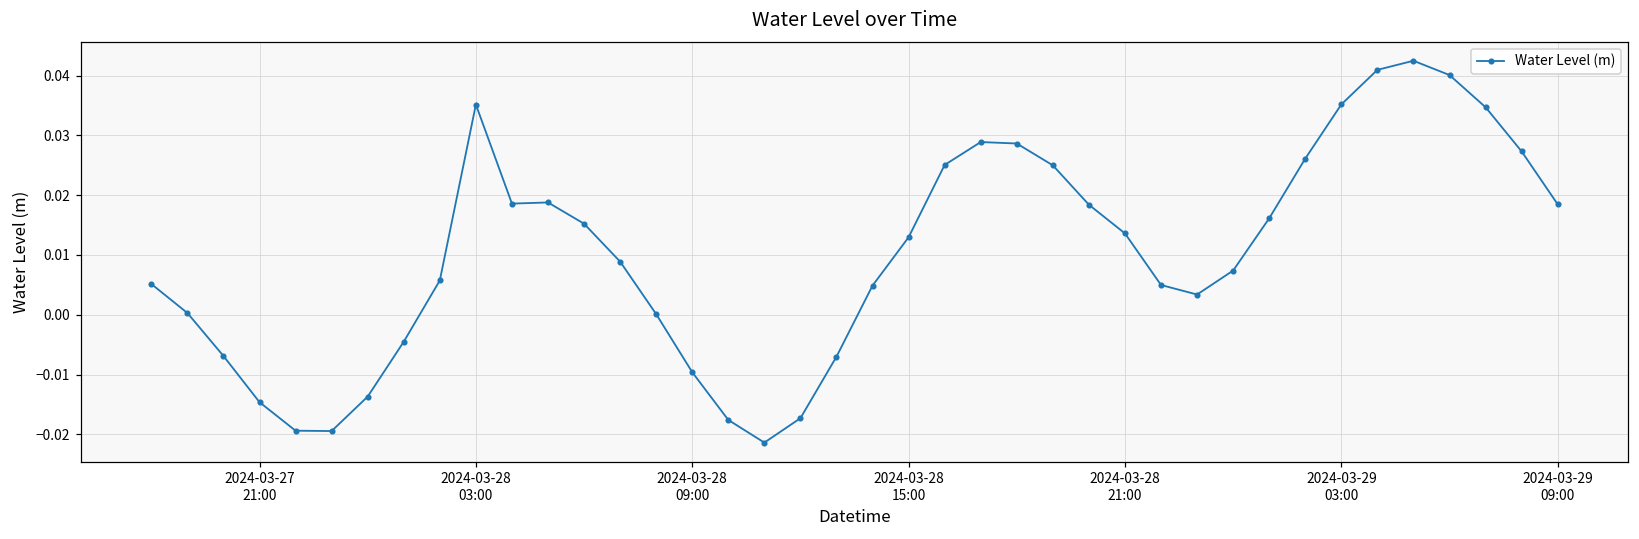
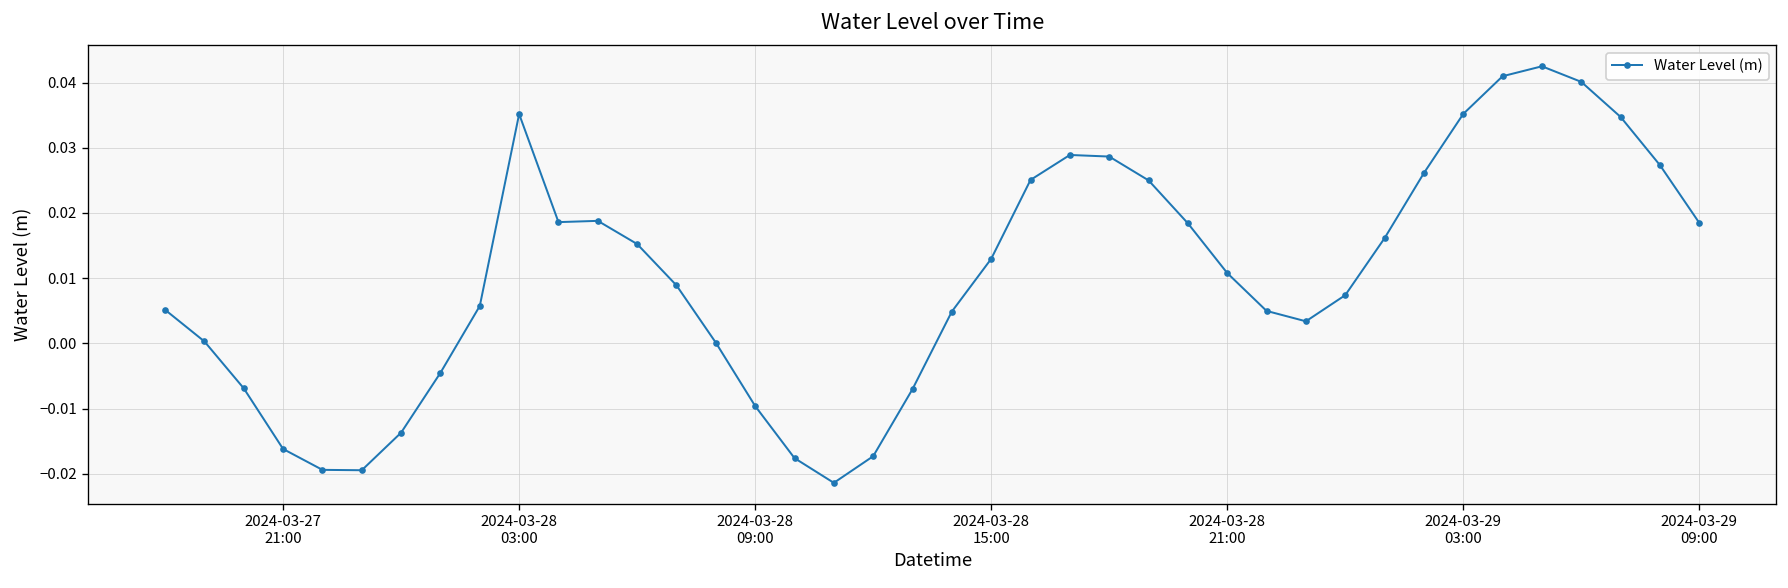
2024-03-27 21:00: -0.015 -> -0.016
2024-03-28 21:00: 0.014 -> 0.011
